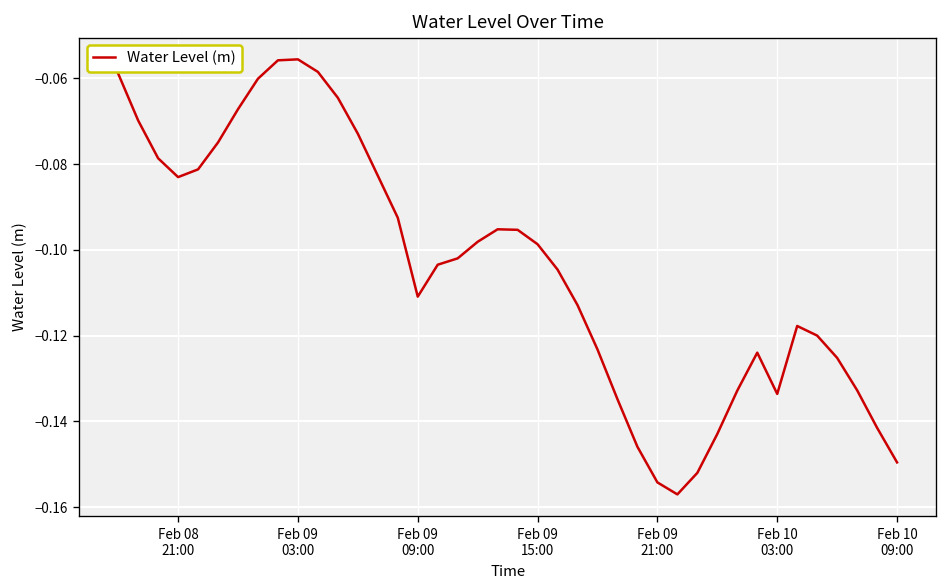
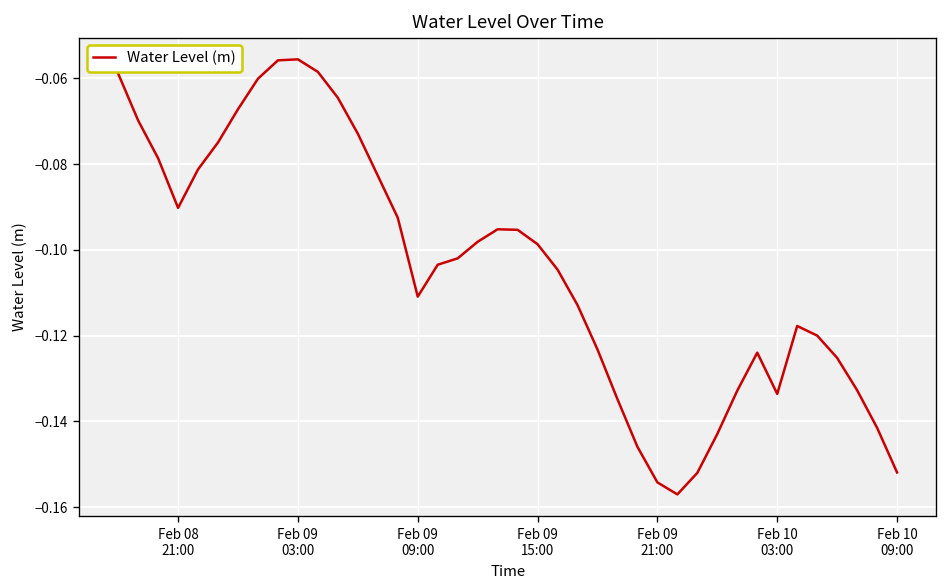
Feb 08 21:00: -0.083 -> -0.090
Feb 10 09:00: -0.150 -> -0.152
